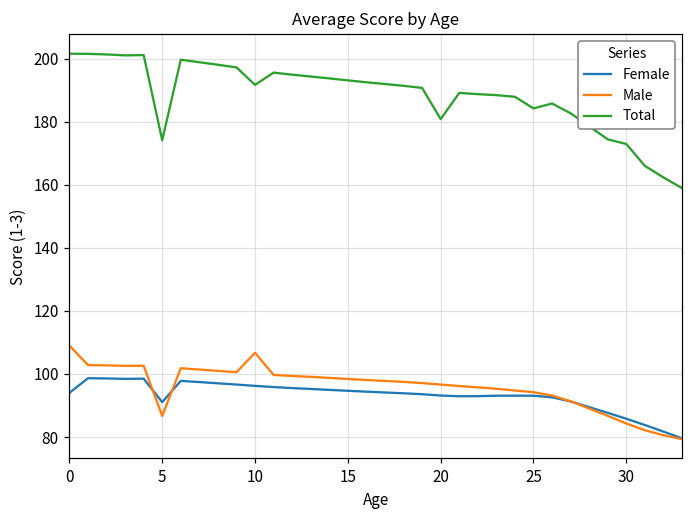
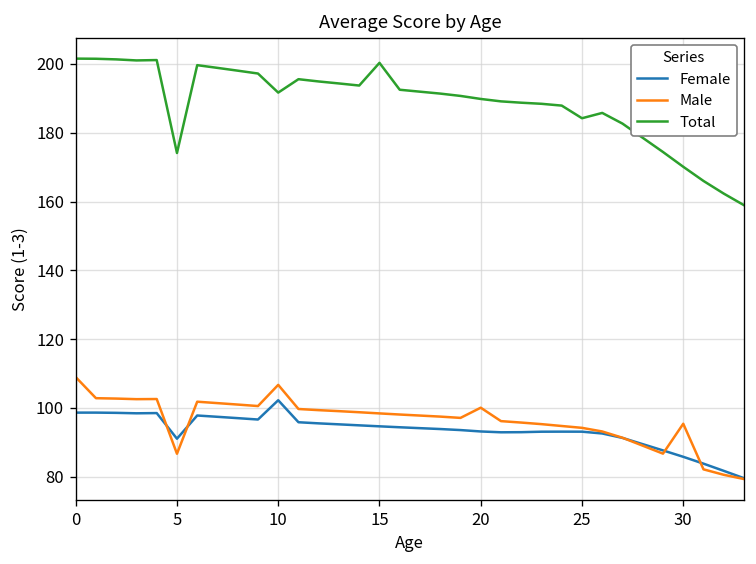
Female, 0: 94 -> 99
Female, 10: 96 -> 102
Total, 15: 193 -> 200
Male, 20: 97 -> 100
Total, 20: 181 -> 190
Male, 30: 84 -> 95
Total, 30: 173 -> 170
